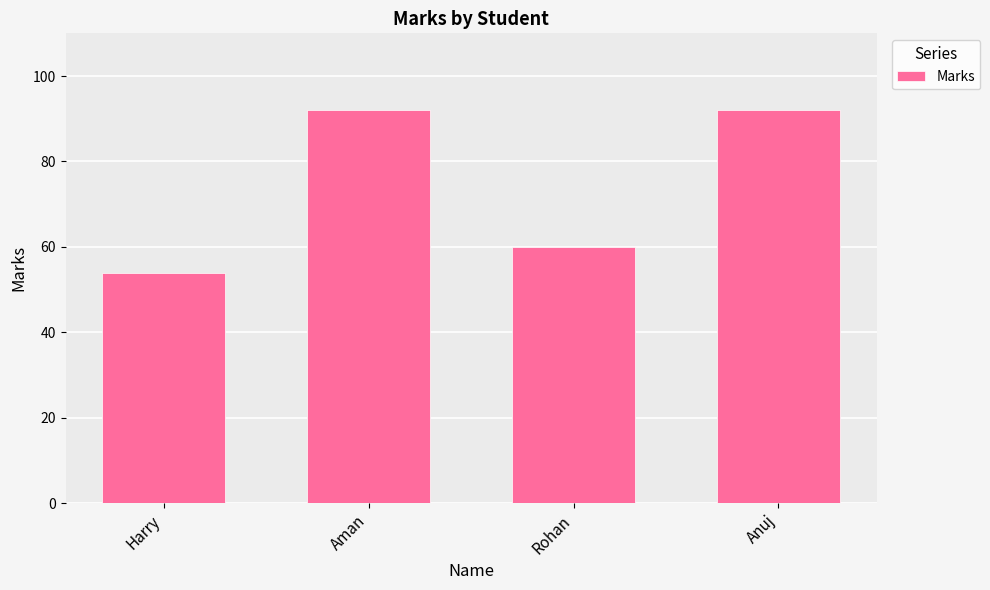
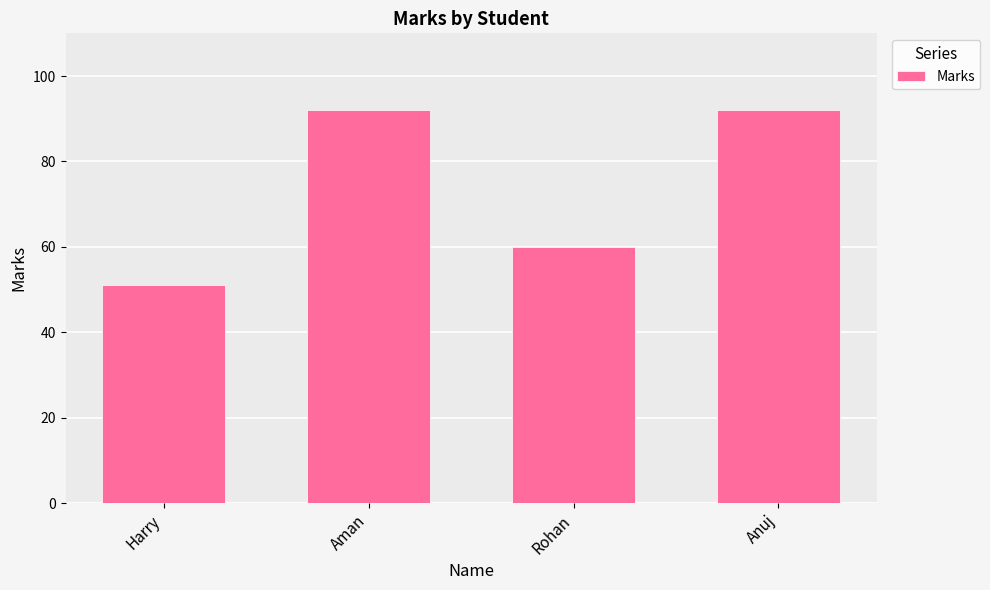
Harry: 54 -> 51
